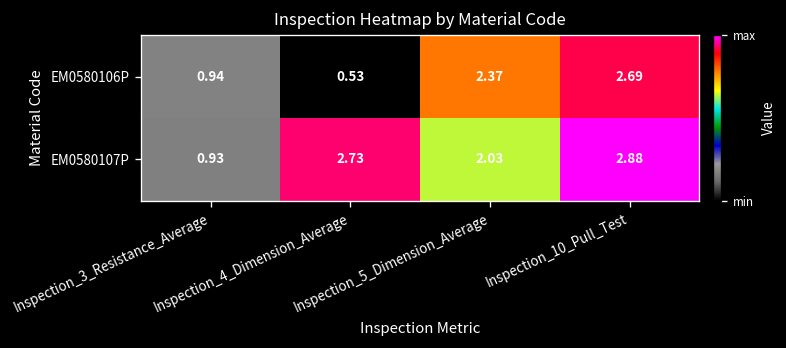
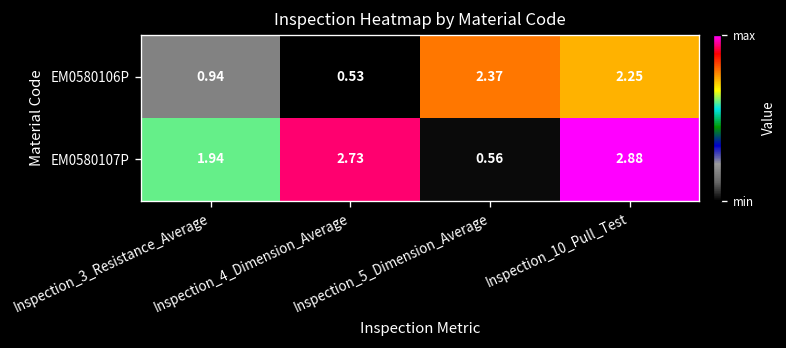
EM0580106P, Inspection_10_Pull_Test: 2.69 -> 2.25
EM0580107P, Inspection_3_Resistance_Average: 0.93 -> 1.94
EM0580107P, Inspection_5_Dimension_Average: 2.03 -> 0.56
